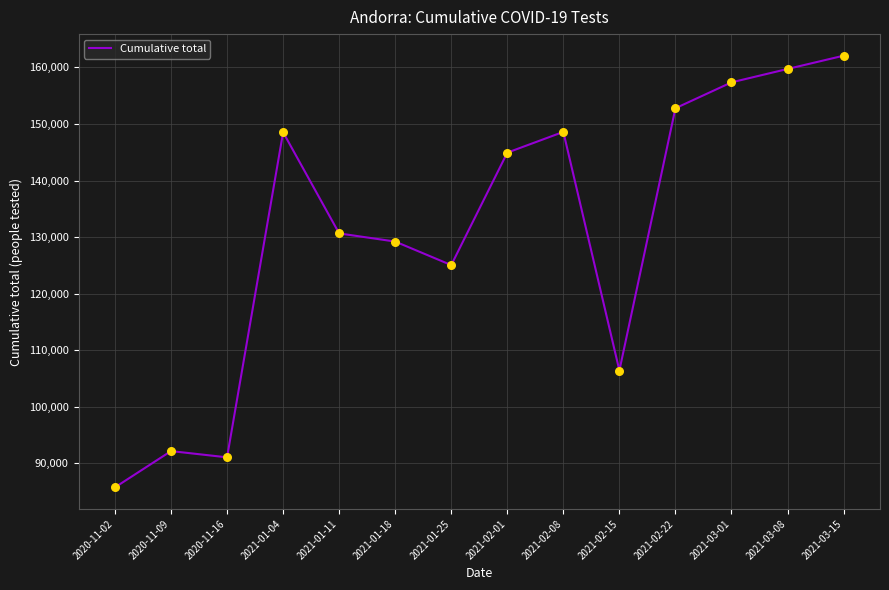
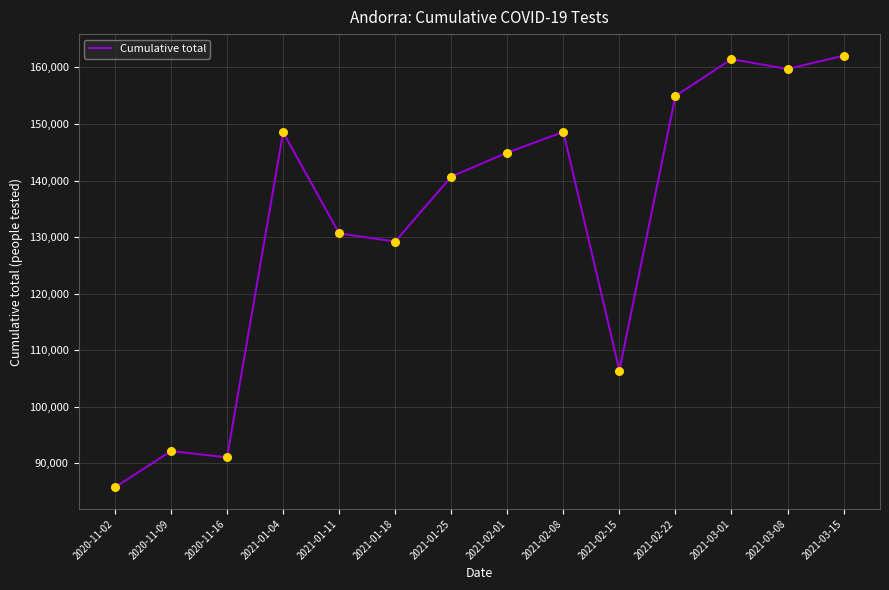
2021-01-25: 125,000 -> 141,000
2021-02-22: 153,000 -> 155,000
2021-03-01: 157,000 -> 161,000
